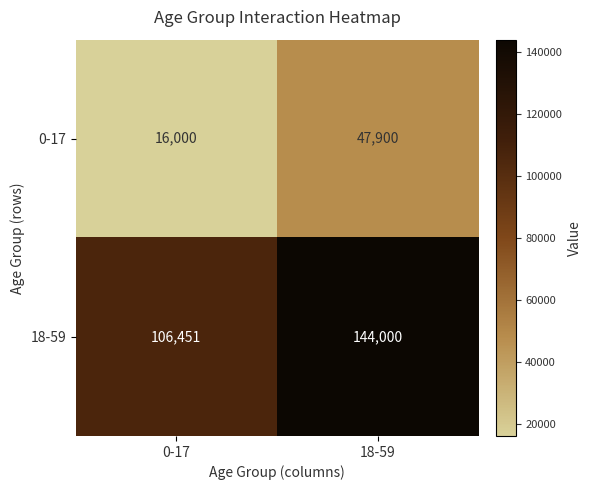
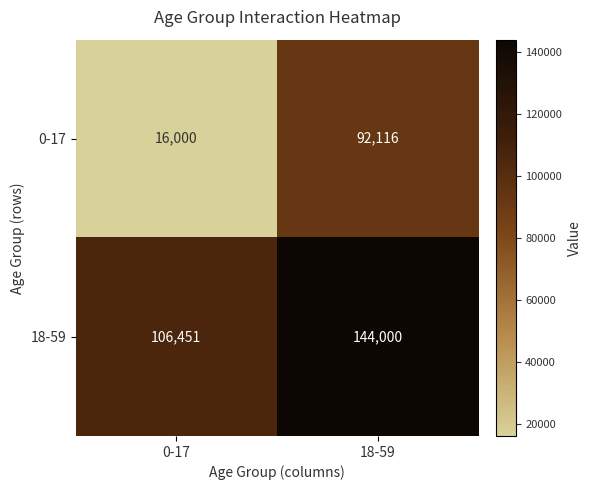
0-17, 18-59: 47,900 -> 92,116
